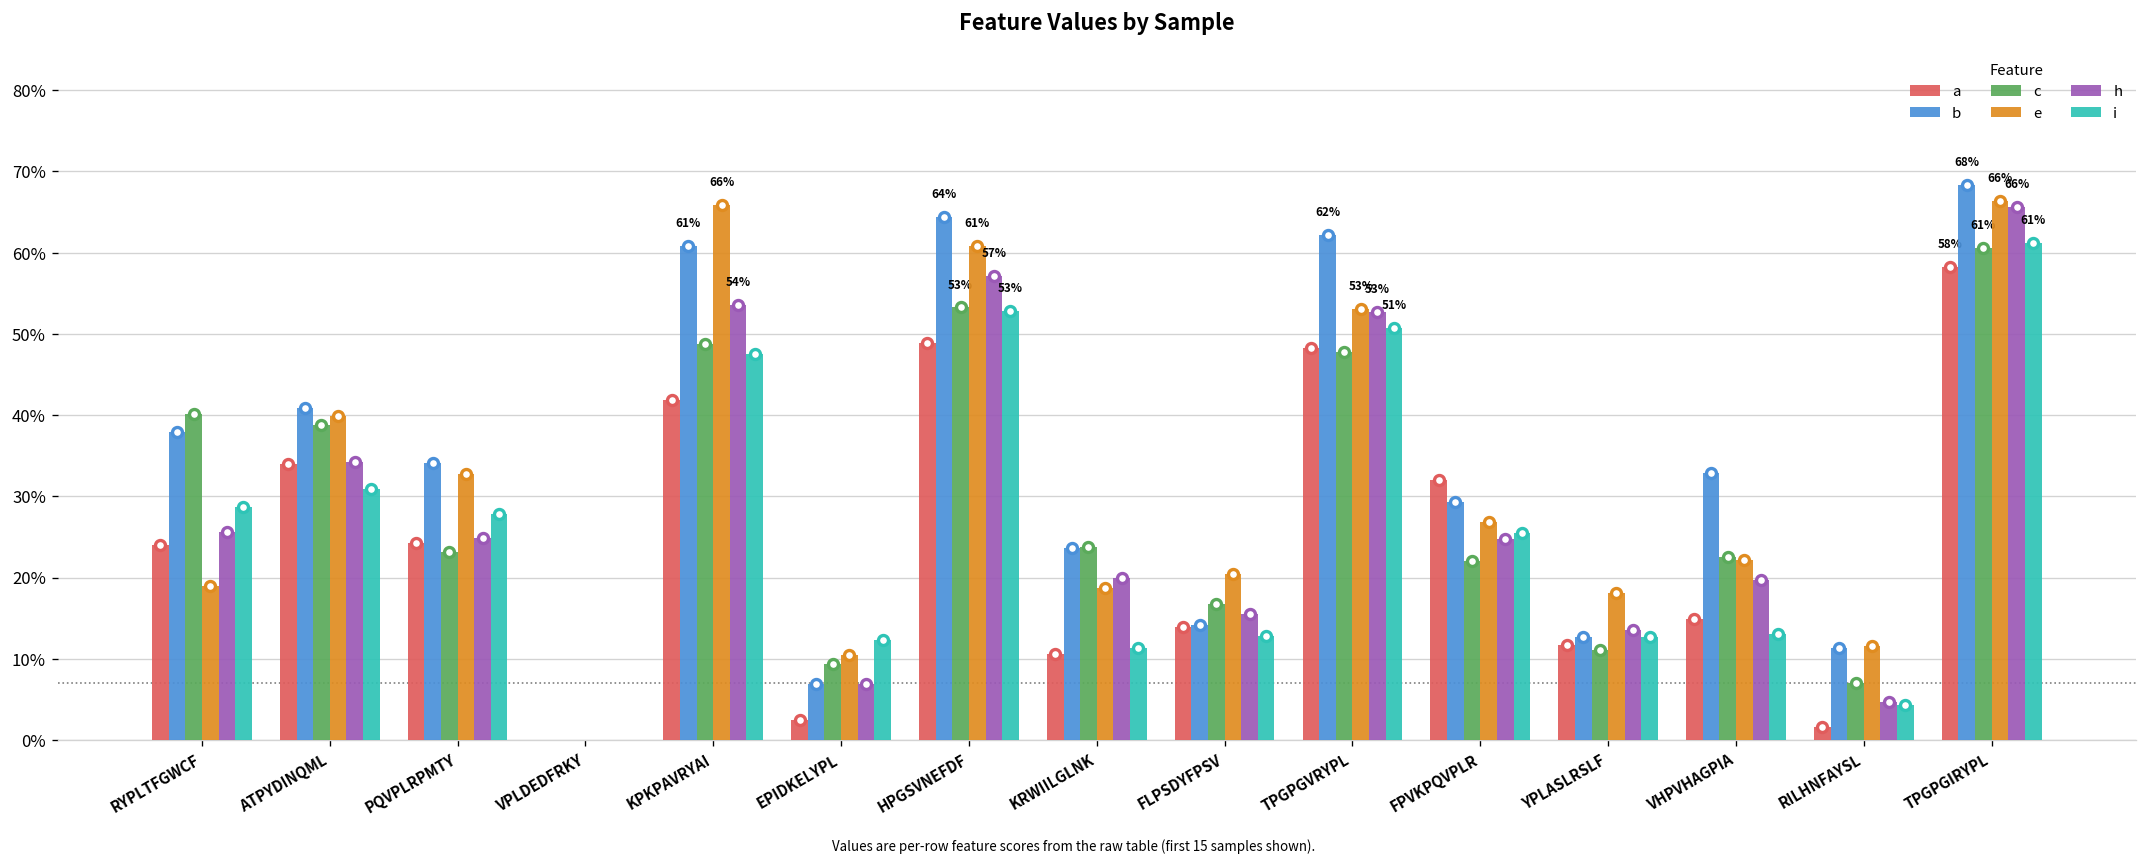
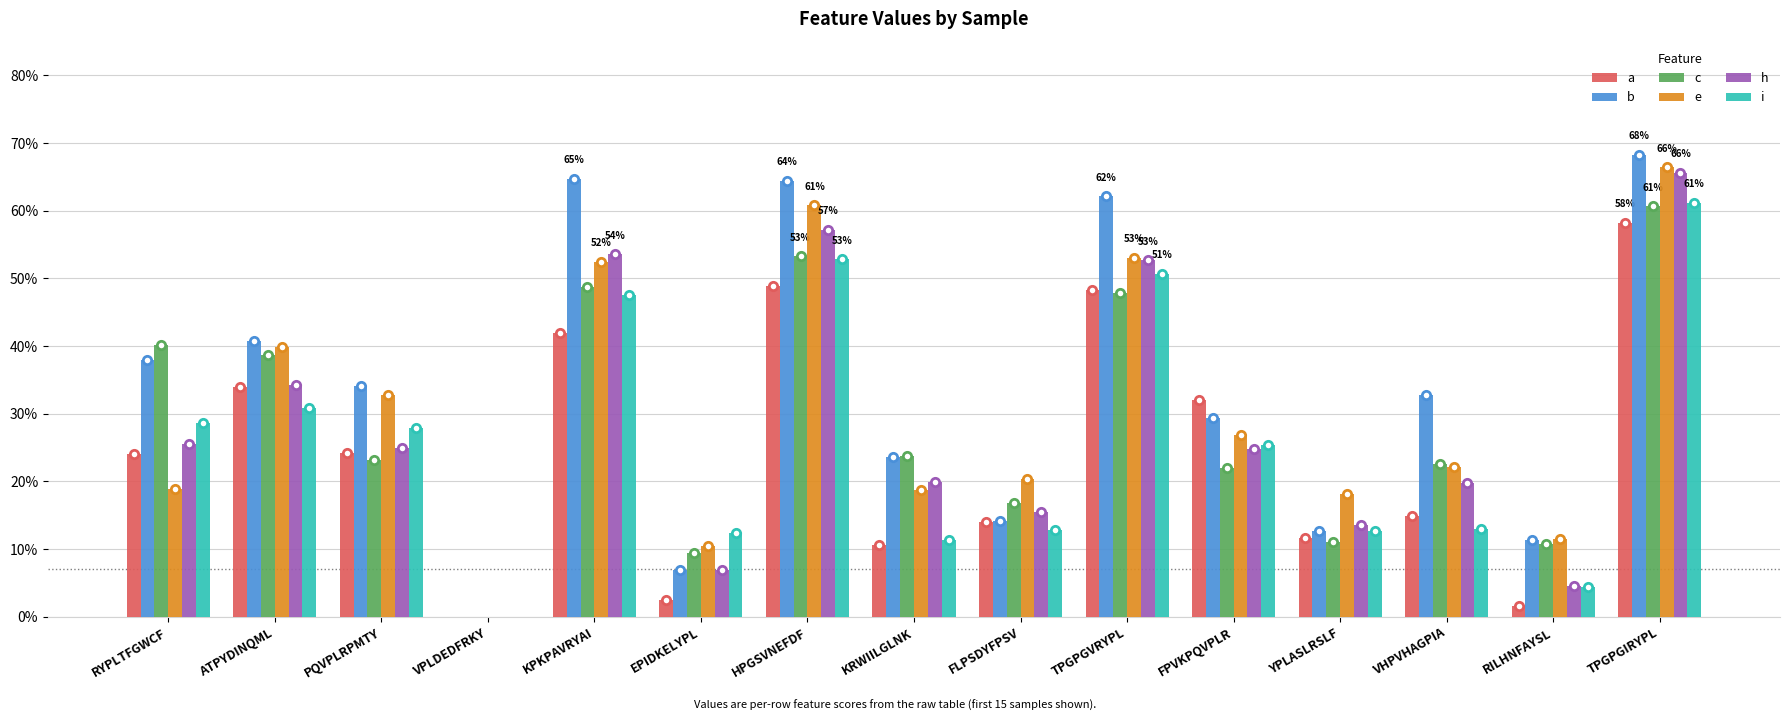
b, KPKPAVRYAI: 61% -> 65%
e, KPKPAVRYAI: 66% -> 52%
c, RILHNFAYSL: 7% -> 11%
